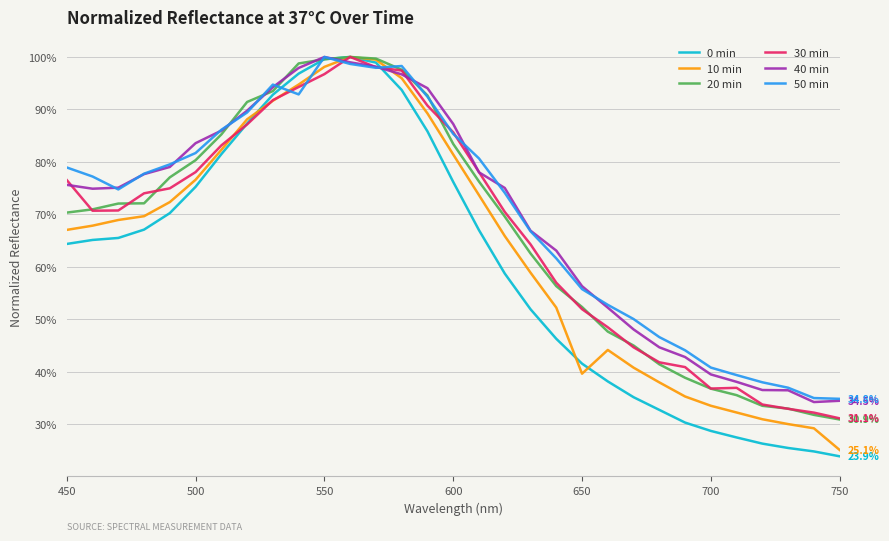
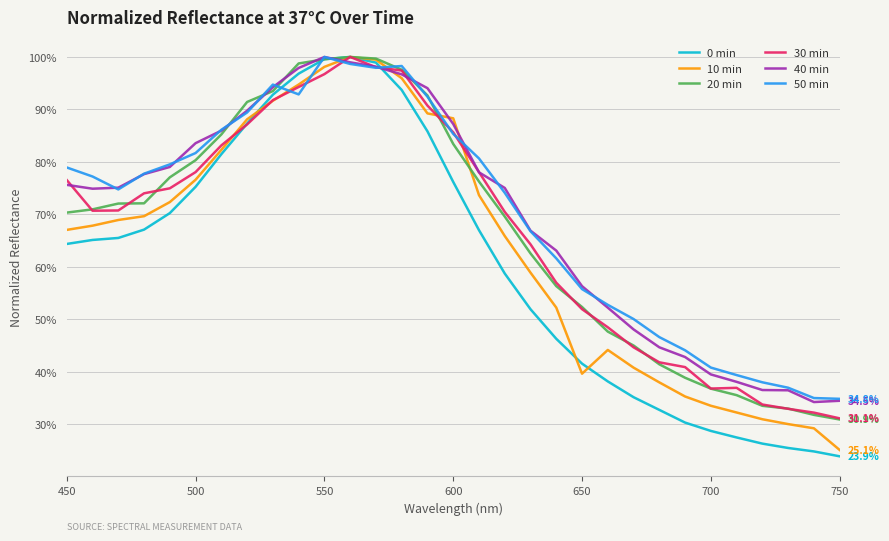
10 min, 600: 81% -> 88%
